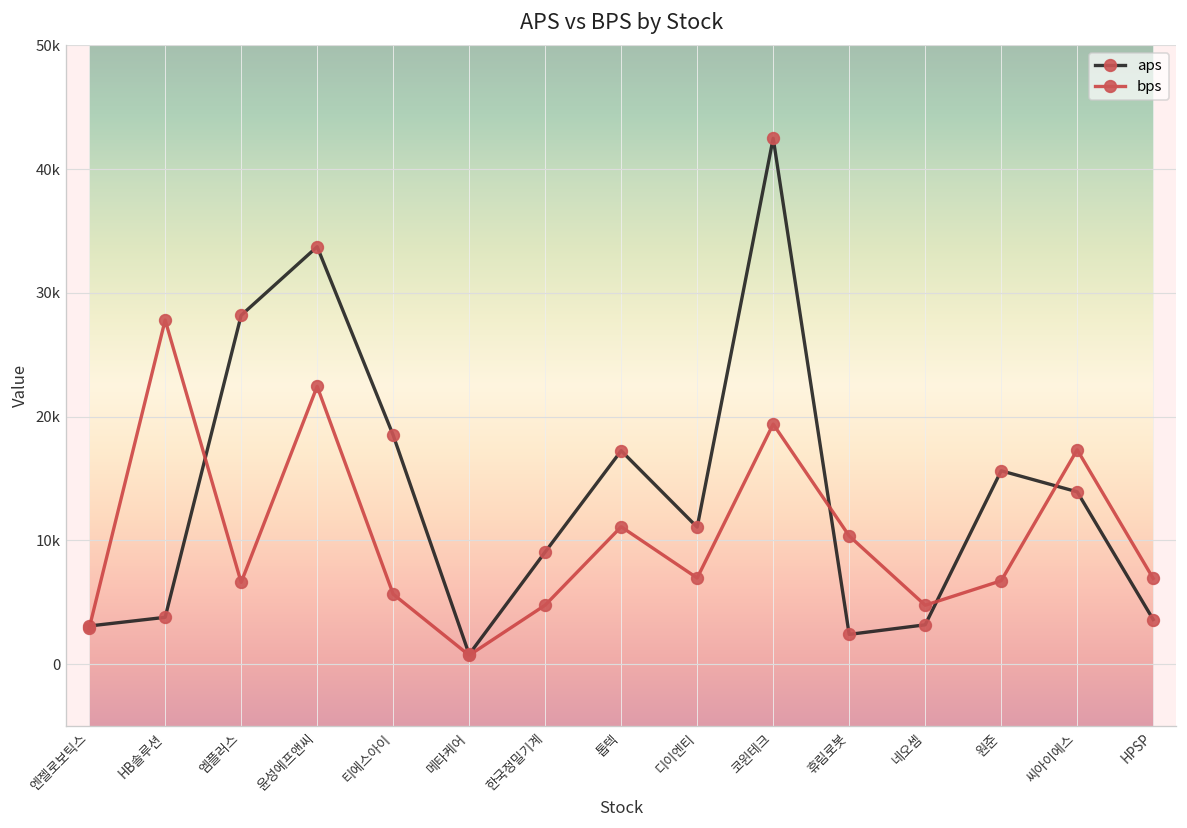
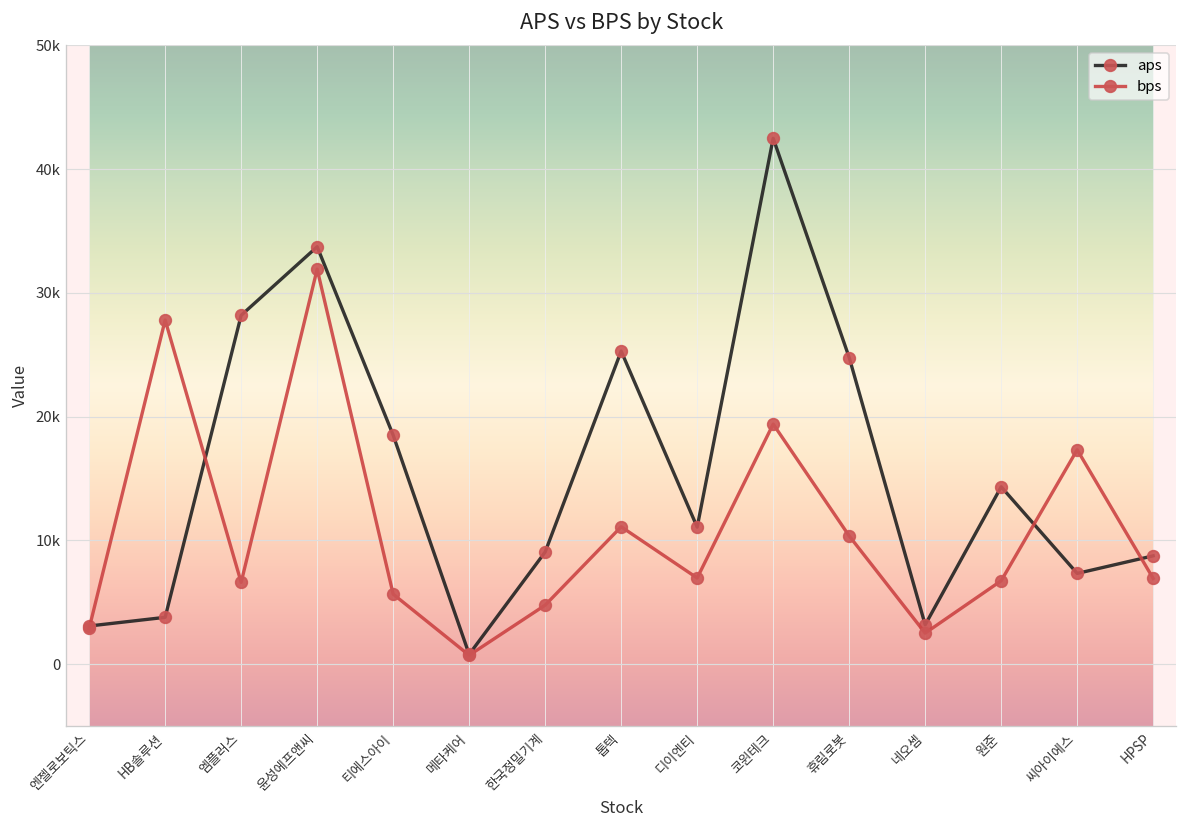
bps, 윤성에프앤씨: 22400 -> 31900
aps, 톱텍: 17200 -> 25300
aps, 휴림로봇: 2400 -> 24800
bps, 네오셈: 4800 -> 2500
aps, 원준: 15600 -> 14300
aps, 씨아이에스: 13900 -> 7300
aps, HPSP: 3600 -> 8800
